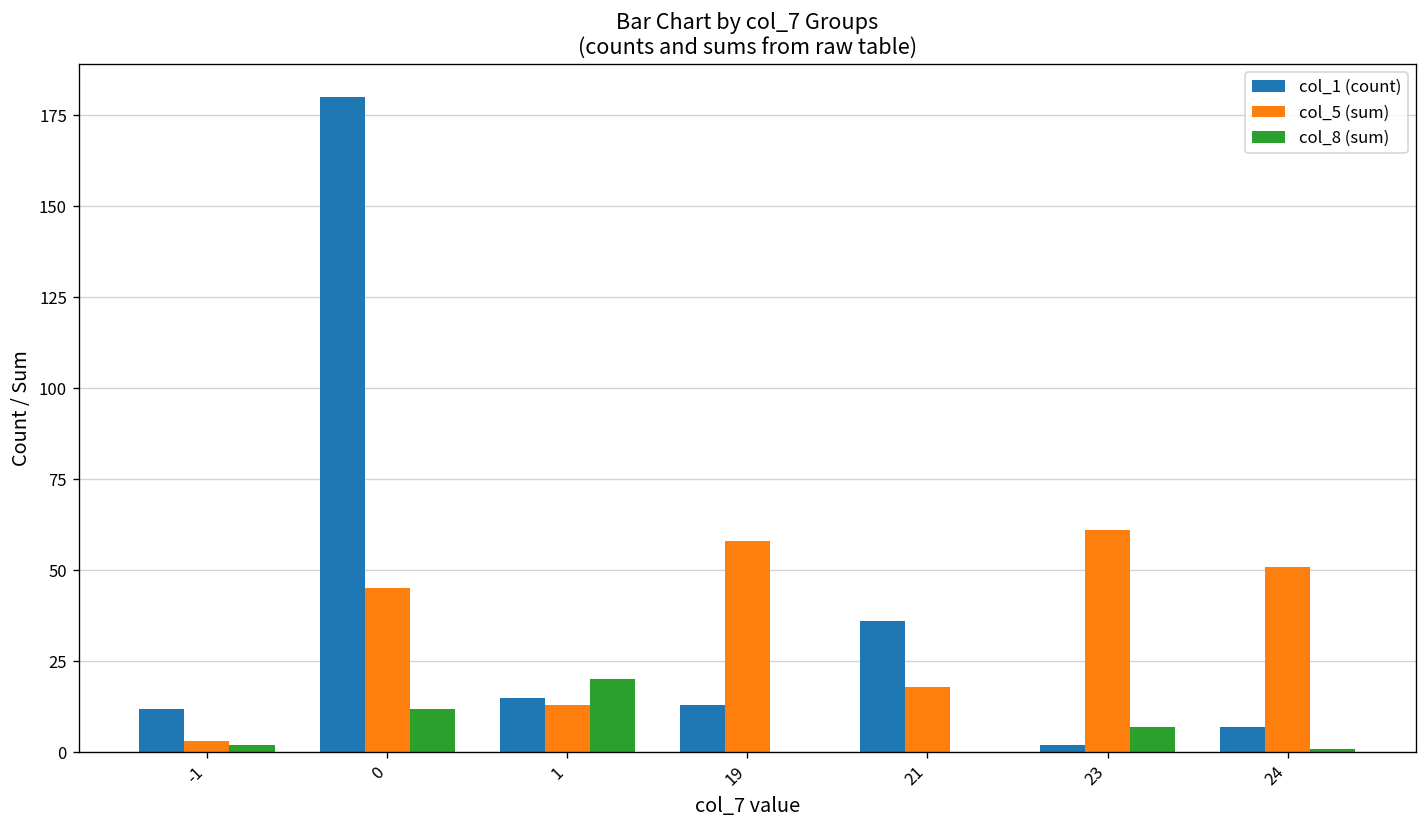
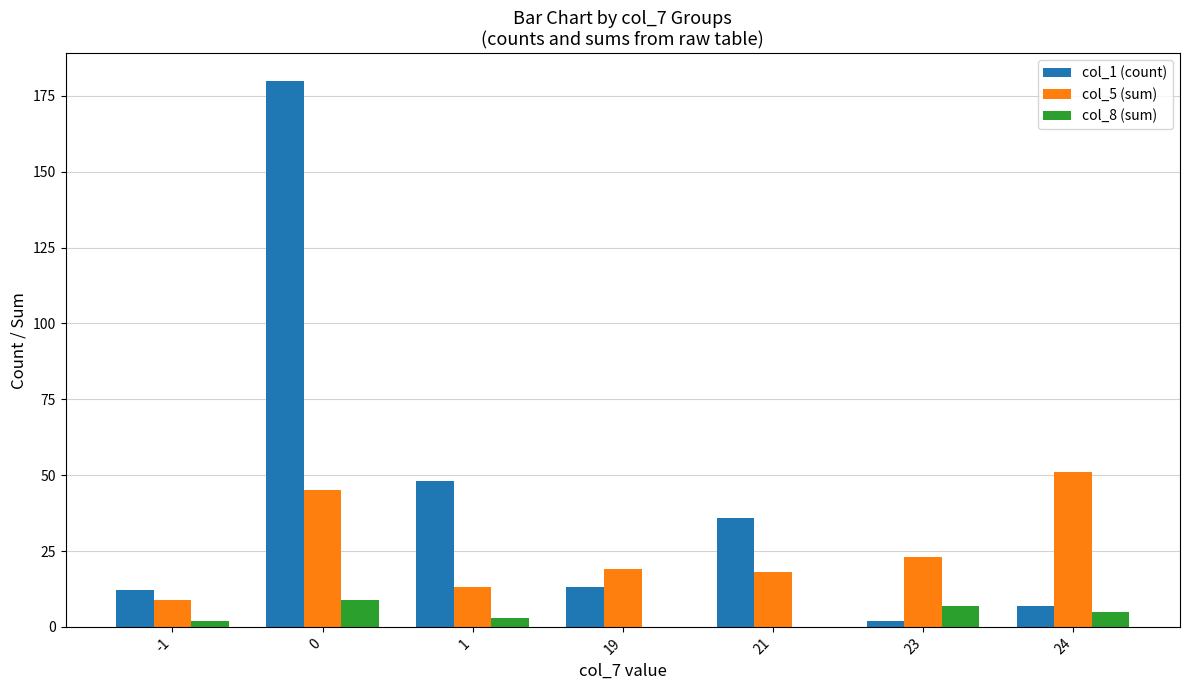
col_5 (sum), -1: 3 -> 9
col_8 (sum), 0: 12 -> 9
col_1 (count), 1: 15 -> 48
col_8 (sum), 1: 20 -> 3
col_5 (sum), 19: 58 -> 19
col_5 (sum), 23: 61 -> 23
col_8 (sum), 24: 1 -> 5
